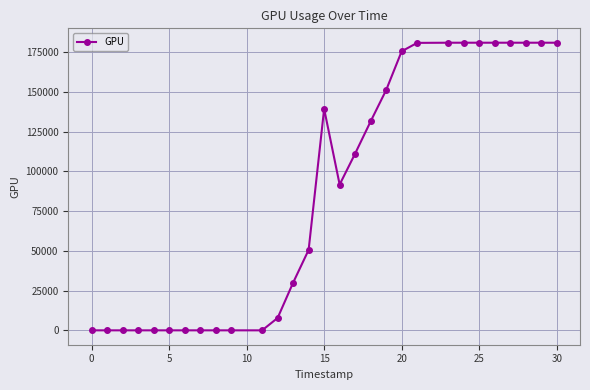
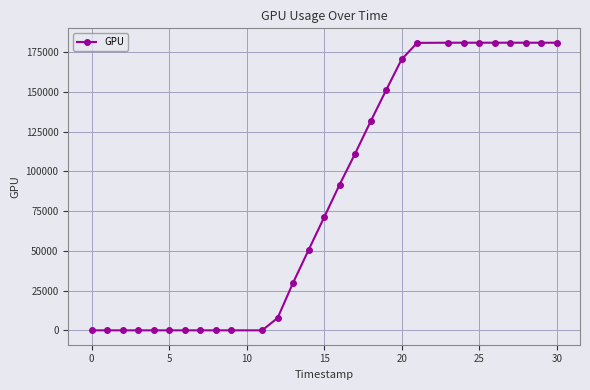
15: 139000 -> 71000
20: 176000 -> 171000
